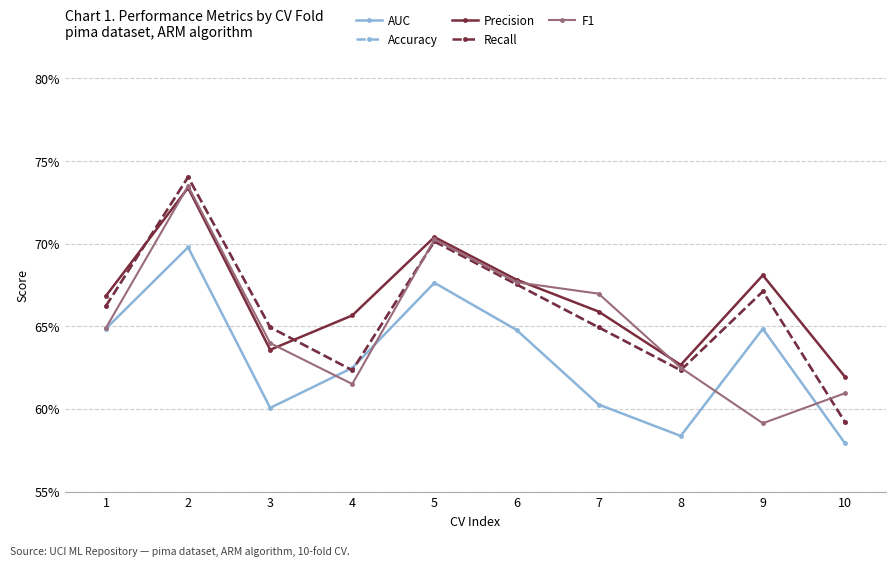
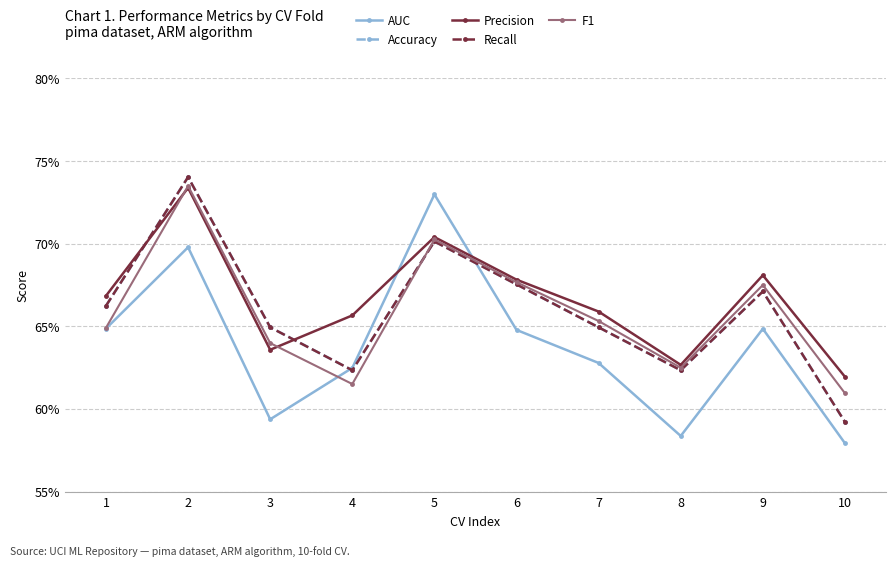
AUC, 3: 60.1% -> 59.4%
AUC, 5: 67.6% -> 73.0%
AUC, 7: 60.3% -> 62.8%
F1, 7: 67.0% -> 65.3%
F1, 9: 59.1% -> 67.5%
